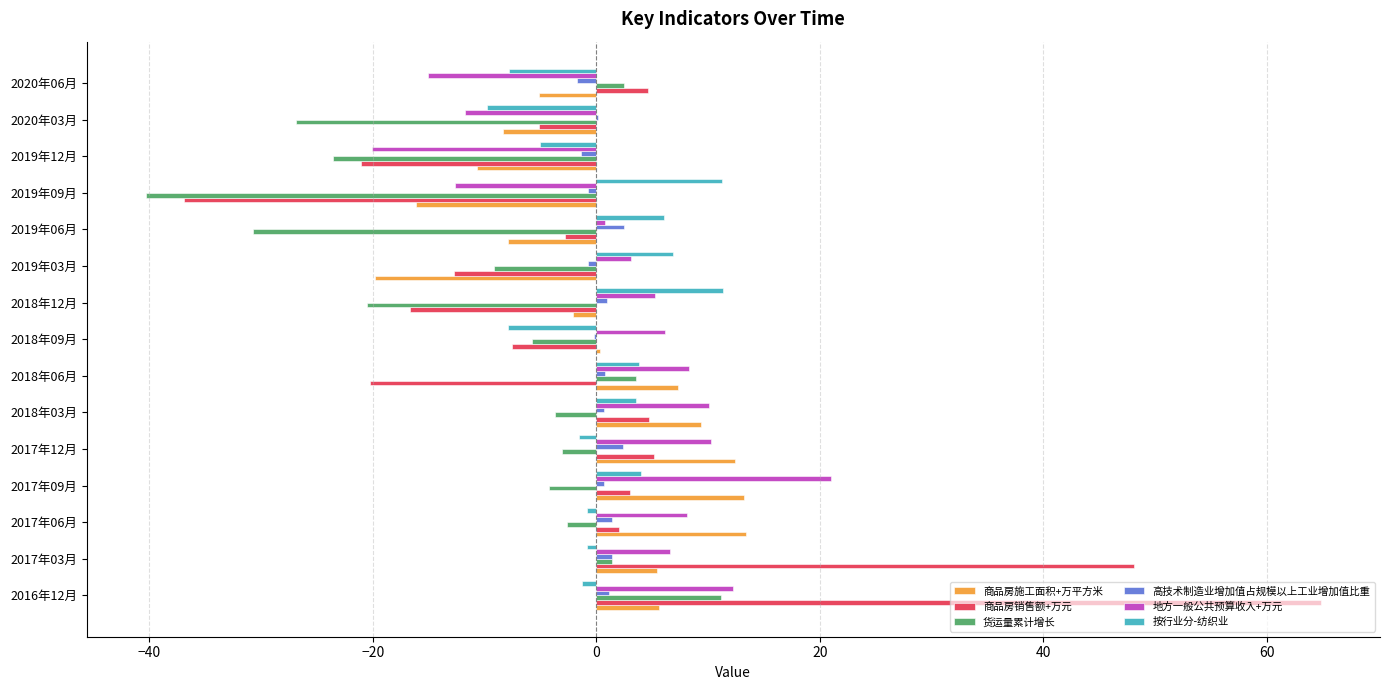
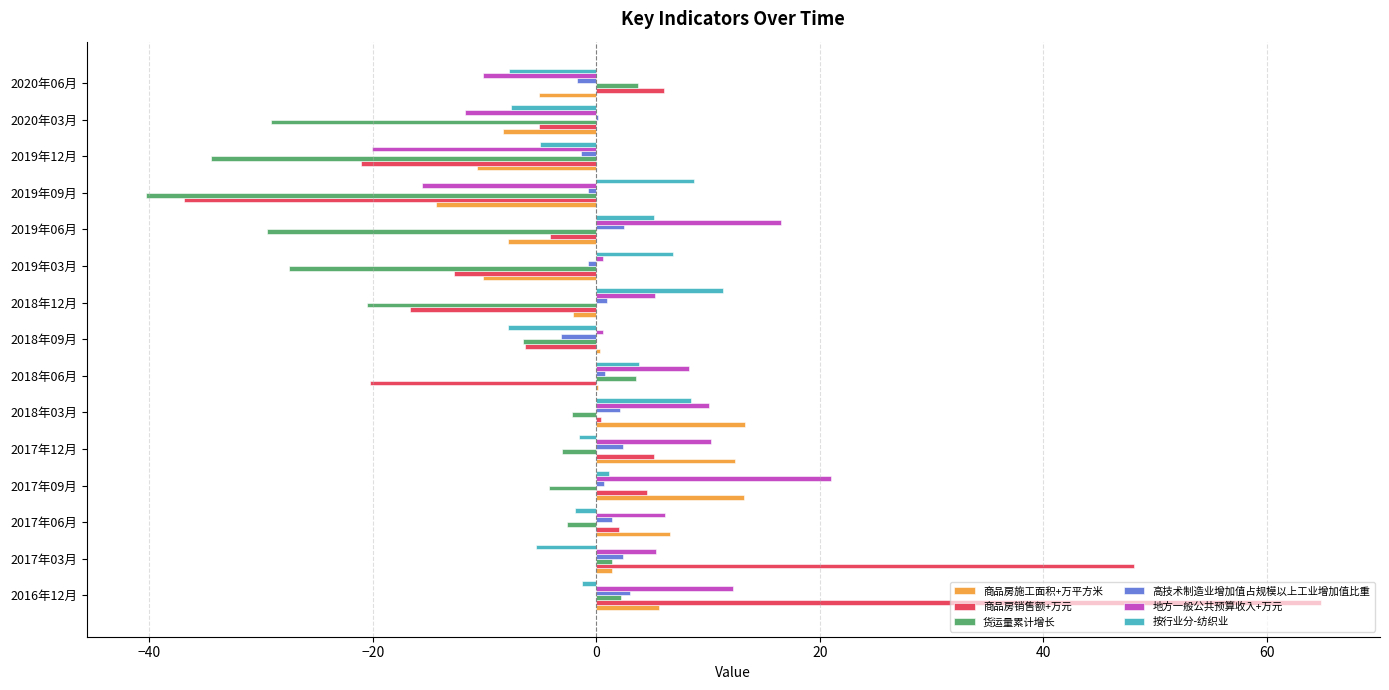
地方一般公共预算收入+万元, 2020年06月: -15.1 -> -10.1
货运量累计增长, 2020年06月: 2.5 -> 3.7
商品房销售额+万元, 2020年06月: 4.6 -> 6.1
按行业分-纺织业, 2020年03月: -9.8 -> -7.6
货运量累计增长, 2020年03月: -26.9 -> -29.1
货运量累计增长, 2019年12月: -23.6 -> -34.4
按行业分-纺织业, 2019年09月: 11.3 -> 8.7
地方一般公共预算收入+万元, 2019年09月: -12.6 -> -15.6
商品房施工面积+万平方米, 2019年09月: -16.1 -> -14.3
按行业分-纺织业, 2019年06月: 6.1 -> 5.2
地方一般公共预算收入+万元, 2019年06月: 0.8 -> 16.5
货运量累计增长, 2019年06月: -30.7 -> -29.4
商品房销售额+万元, 2019年06月: -2.8 -> -4.1
地方一般公共预算收入+万元, 2019年03月: 3.1 -> 0.6
货运量累计增长, 2019年03月: -9.1 -> -27.5
商品房施工面积+万平方米, 2019年03月: -19.8 -> -10.1
地方一般公共预算收入+万元, 2018年09月: 6.1 -> 0.6
高技术制造业增加值占规模以上工业增加值比重, 2018年09月: -0.2 -> -3.2
货运量累计增长, 2018年09月: -5.8 -> -6.5
商品房销售额+万元, 2018年09月: -7.5 -> -6.4
商品房施工面积+万平方米, 2018年06月: 7.3 -> 0.2
按行业分-纺织业, 2018年03月: 3.6 -> 8.5
高技术制造业增加值占规模以上工业增加值比重, 2018年03月: 0.7 -> 2.1
货运量累计增长, 2018年03月: -3.7 -> -2.2
商品房销售额+万元, 2018年03月: 4.7 -> 0.4
商品房施工面积+万平方米, 2018年03月: 9.4 -> 13.3
按行业分-纺织业, 2017年09月: 4.0 -> 1.1
商品房销售额+万元, 2017年09月: 3.0 -> 4.5
按行业分-纺织业, 2017年06月: -0.8 -> -1.9
地方一般公共预算收入+万元, 2017年06月: 8.1 -> 6.1
商品房施工面积+万平方米, 2017年06月: 13.4 -> 6.6
按行业分-纺织业, 2017年03月: -0.8 -> -5.4
地方一般公共预算收入+万元, 2017年03月: 6.6 -> 5.4
高技术制造业增加值占规模以上工业增加值比重, 2017年03月: 1.4 -> 2.4
商品房施工面积+万平方米, 2017年03月: 5.4 -> 1.4
高技术制造业增加值占规模以上工业增加值比重, 2016年12月: 1.2 -> 3.0
货运量累计增长, 2016年12月: 11.1 -> 2.2
